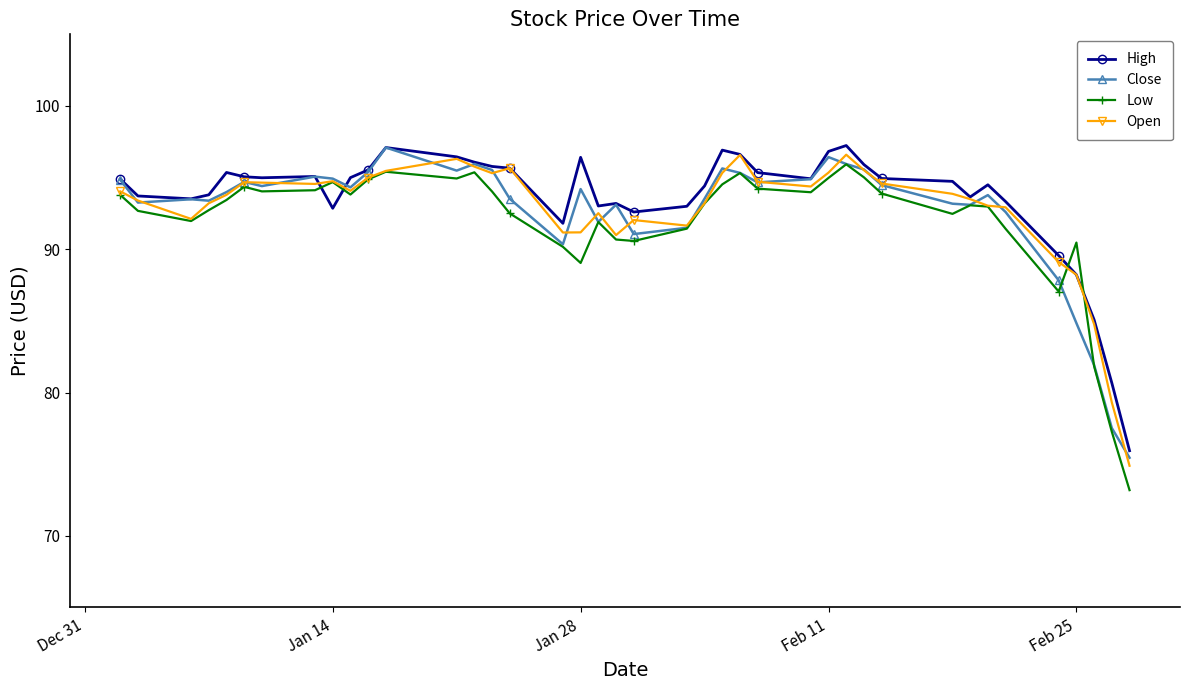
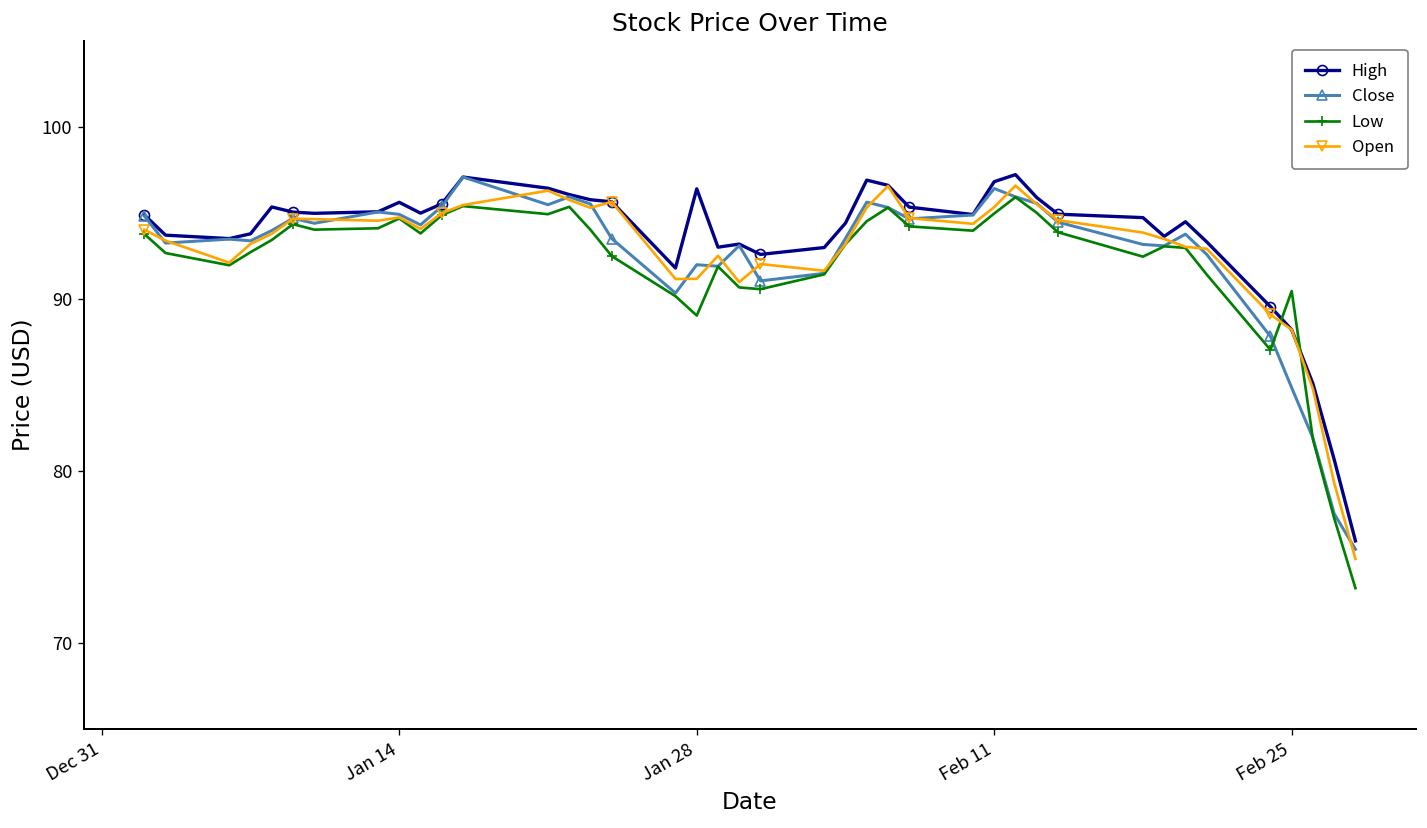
High, Jan 14: 92.9 -> 95.6
Close, Jan 28: 94.2 -> 92.0
